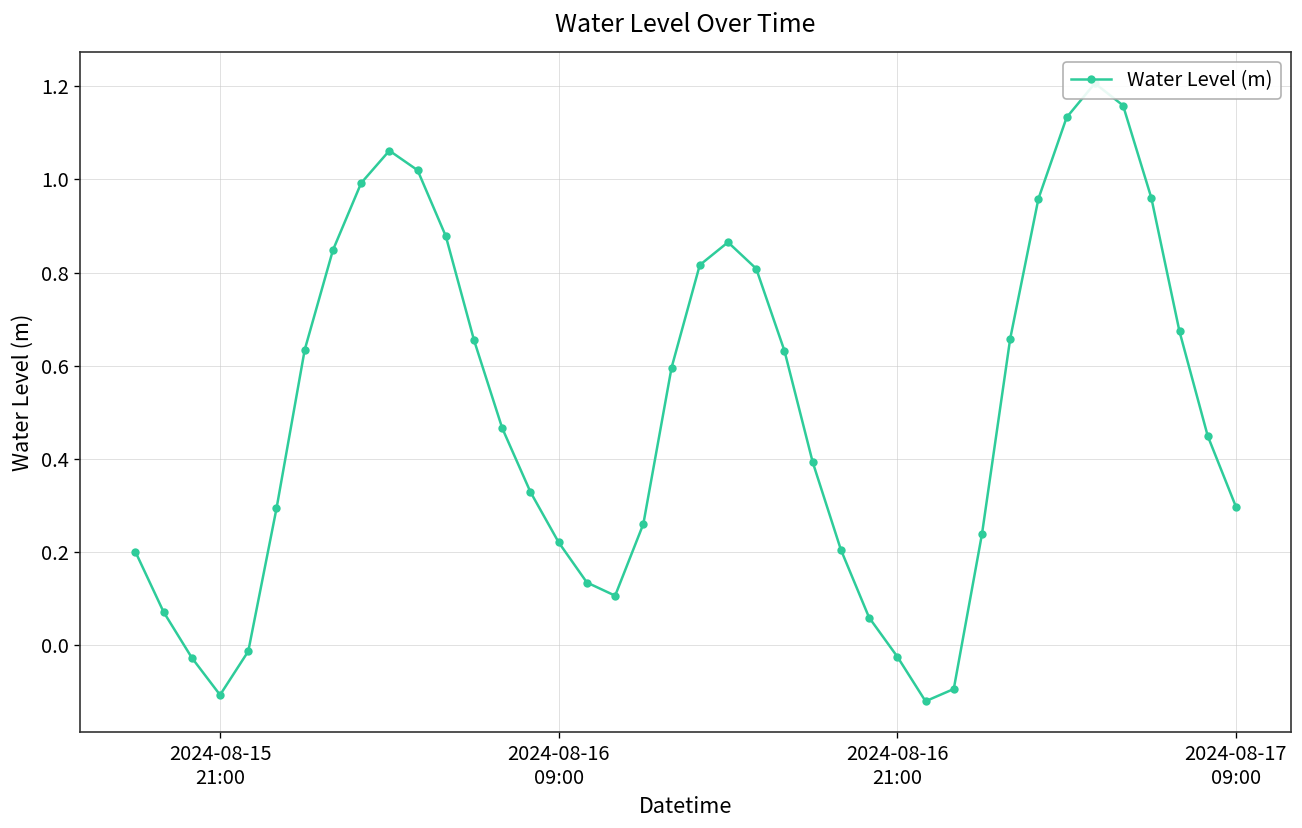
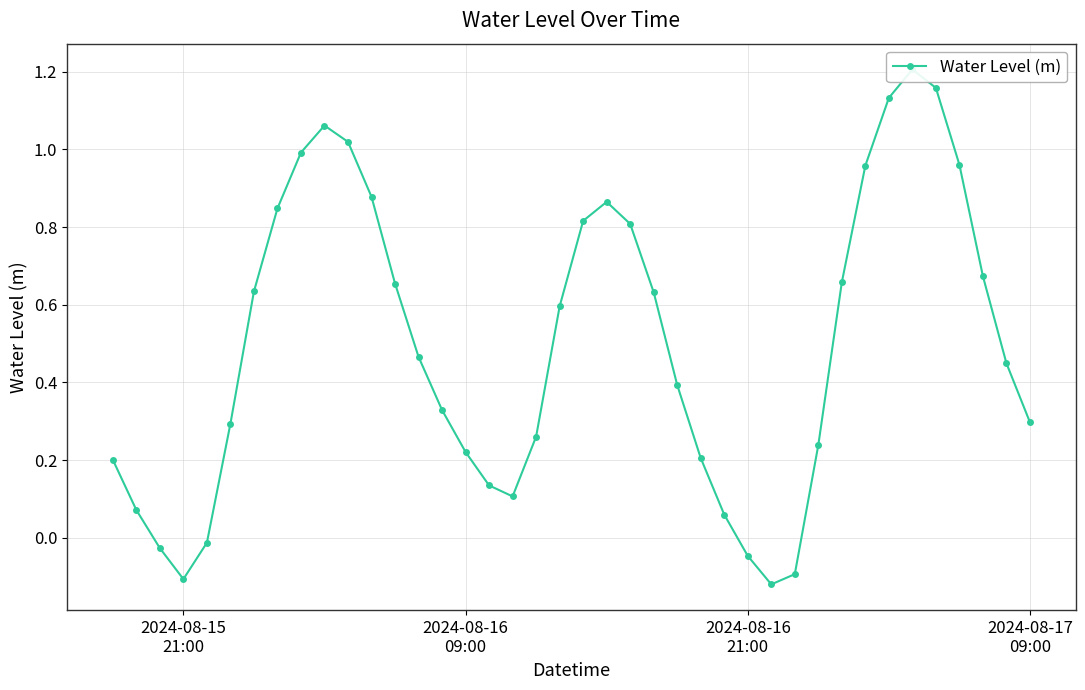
2024-08-16 21:00: -0.02 -> -0.05
